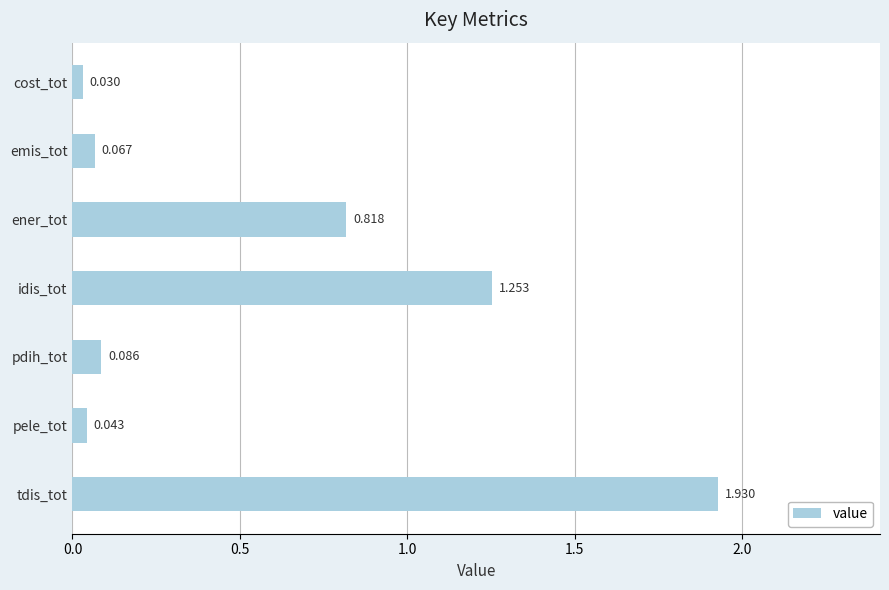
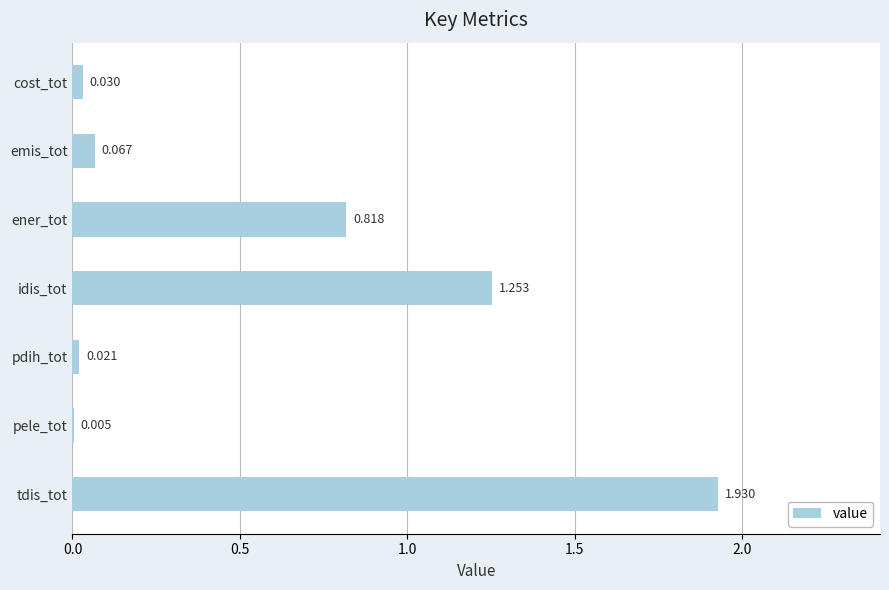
pdih_tot: 0.086 -> 0.021
pele_tot: 0.043 -> 0.005
